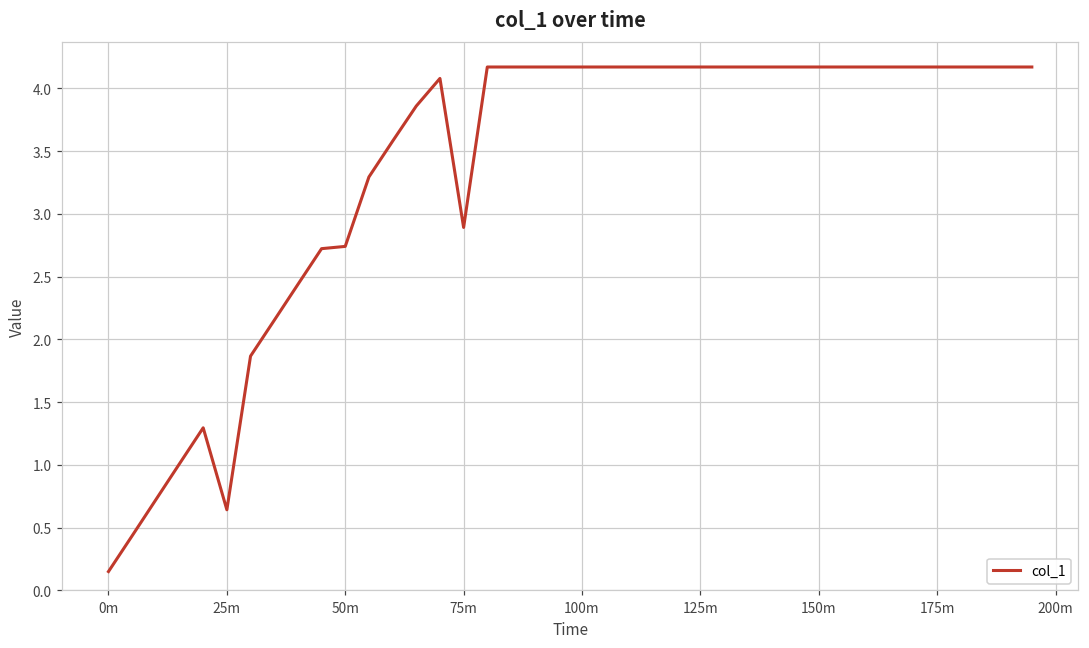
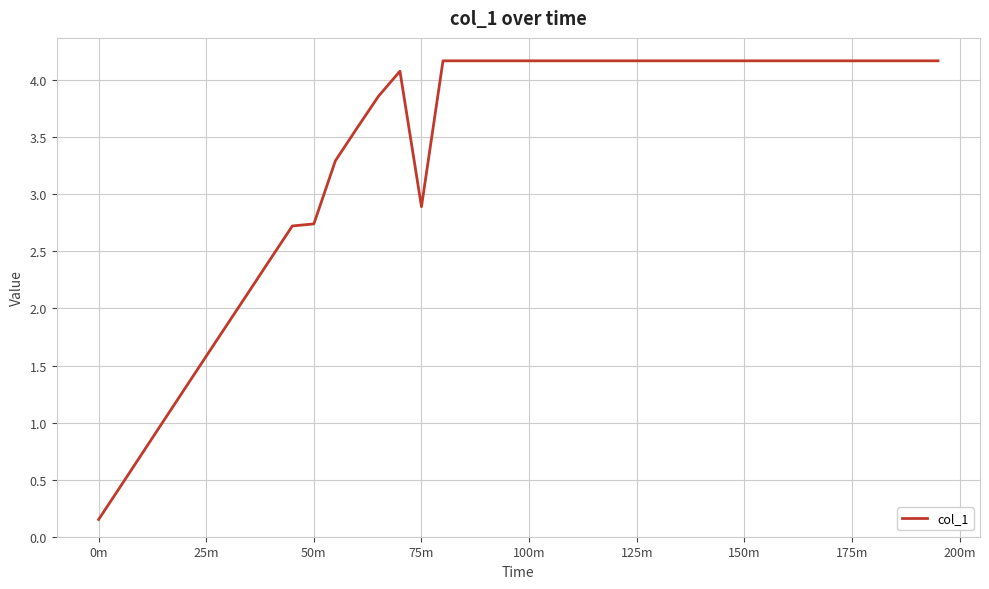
25m: 0.64 -> 1.58
